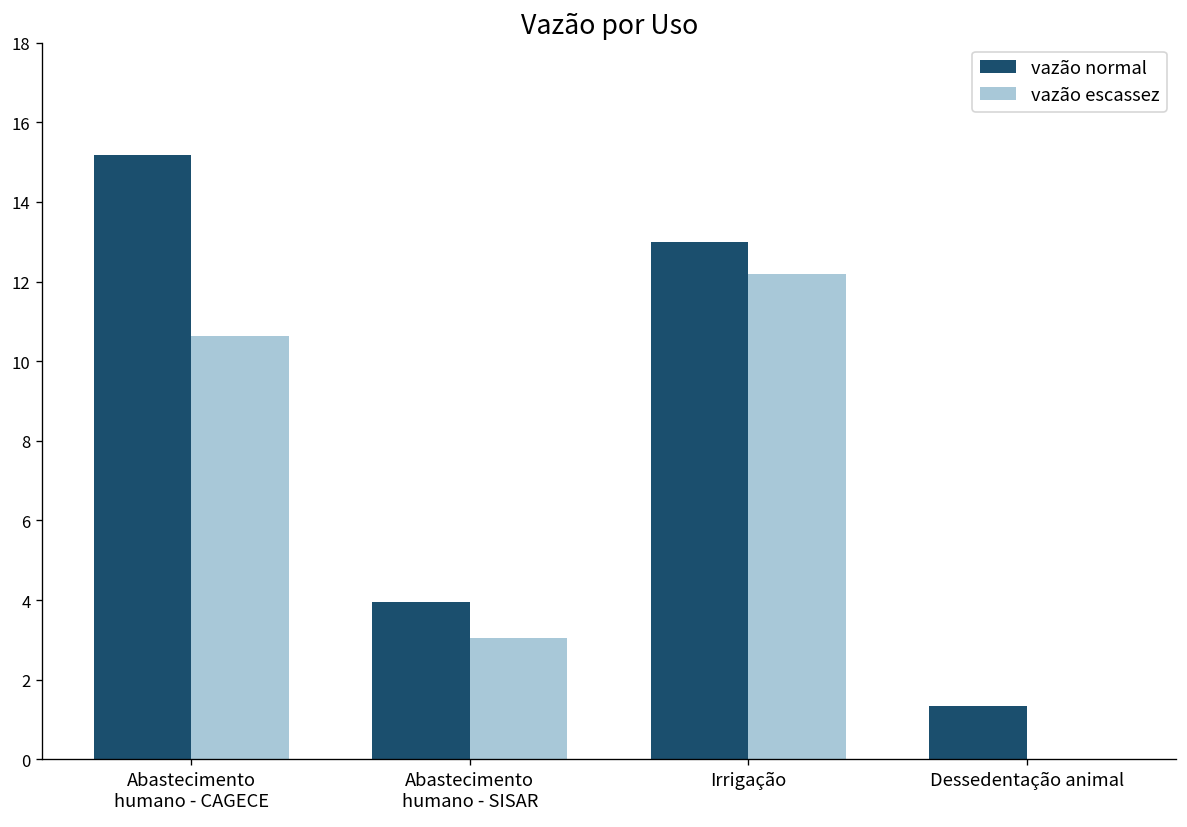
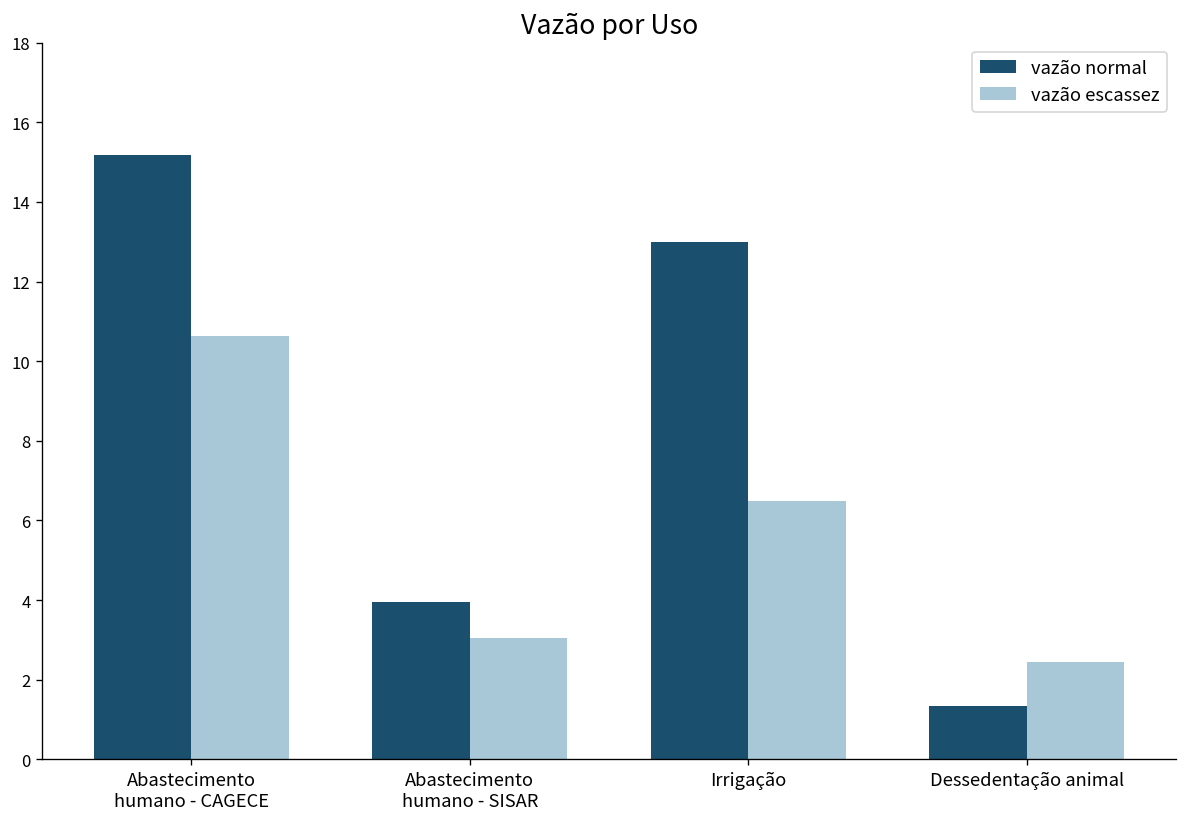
vazão escassez, Irrigação: 12.2 -> 6.5
vazão escassez, Dessedentação animal: 0.0 -> 2.4
